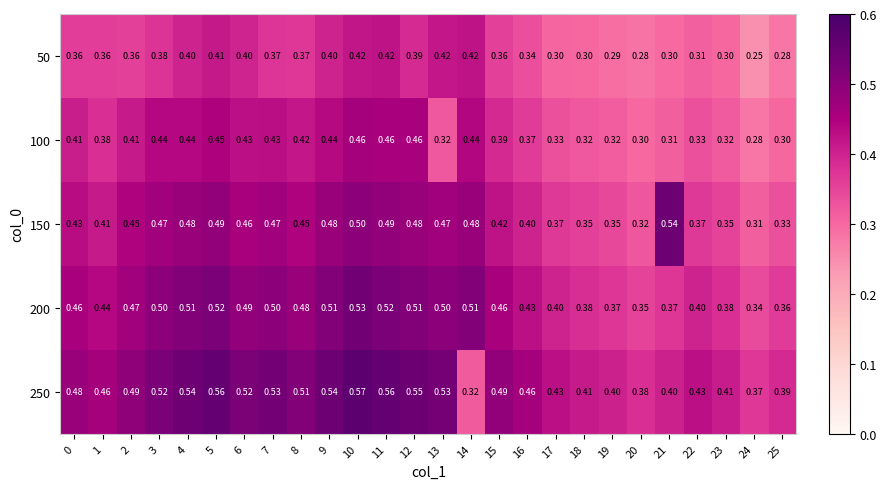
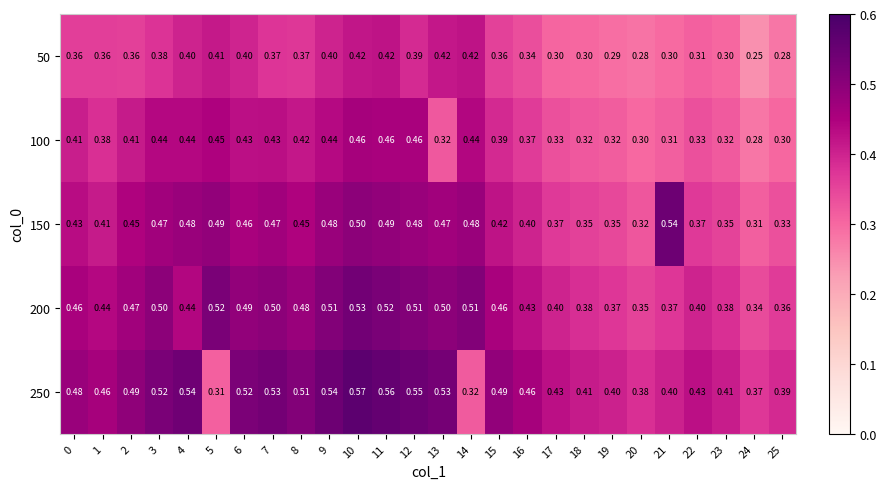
200, 4: 0.51 -> 0.44
250, 5: 0.56 -> 0.31
